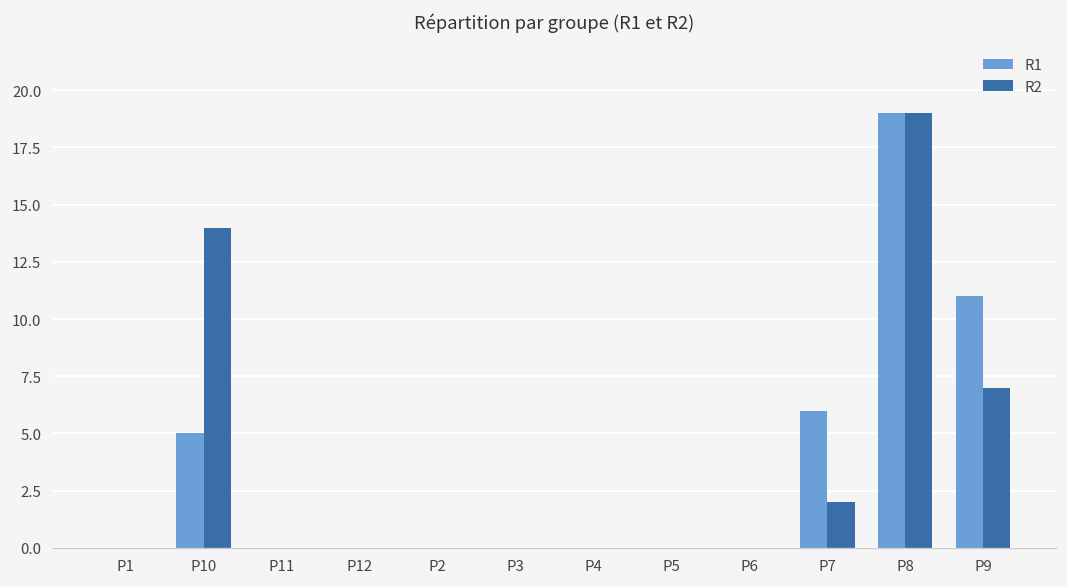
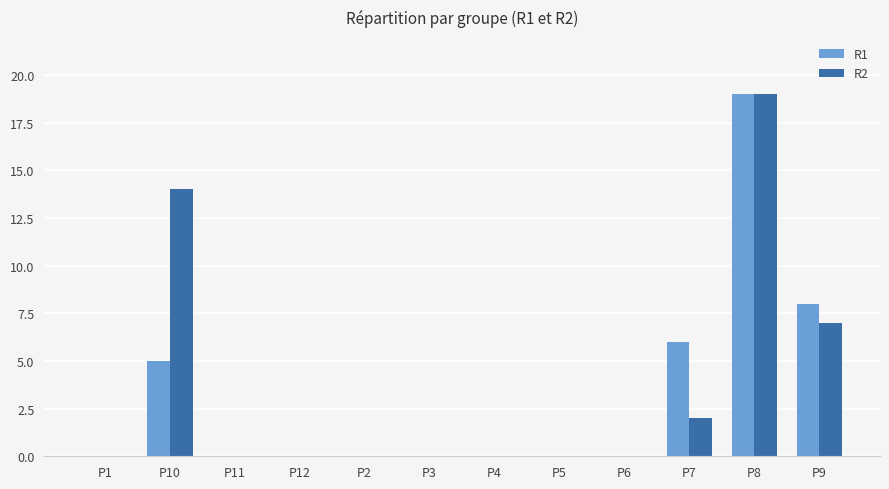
R1, P9: 11 -> 8
